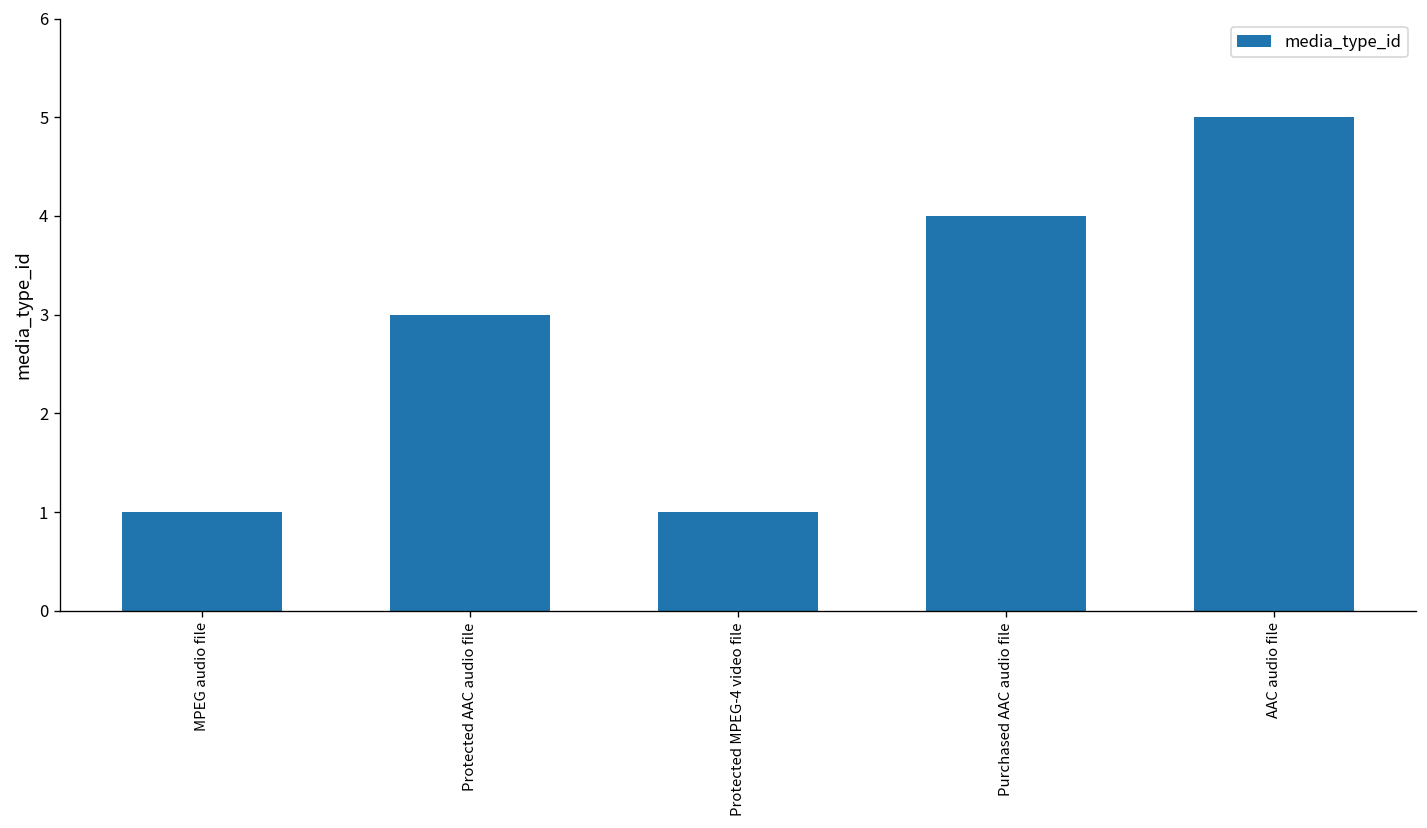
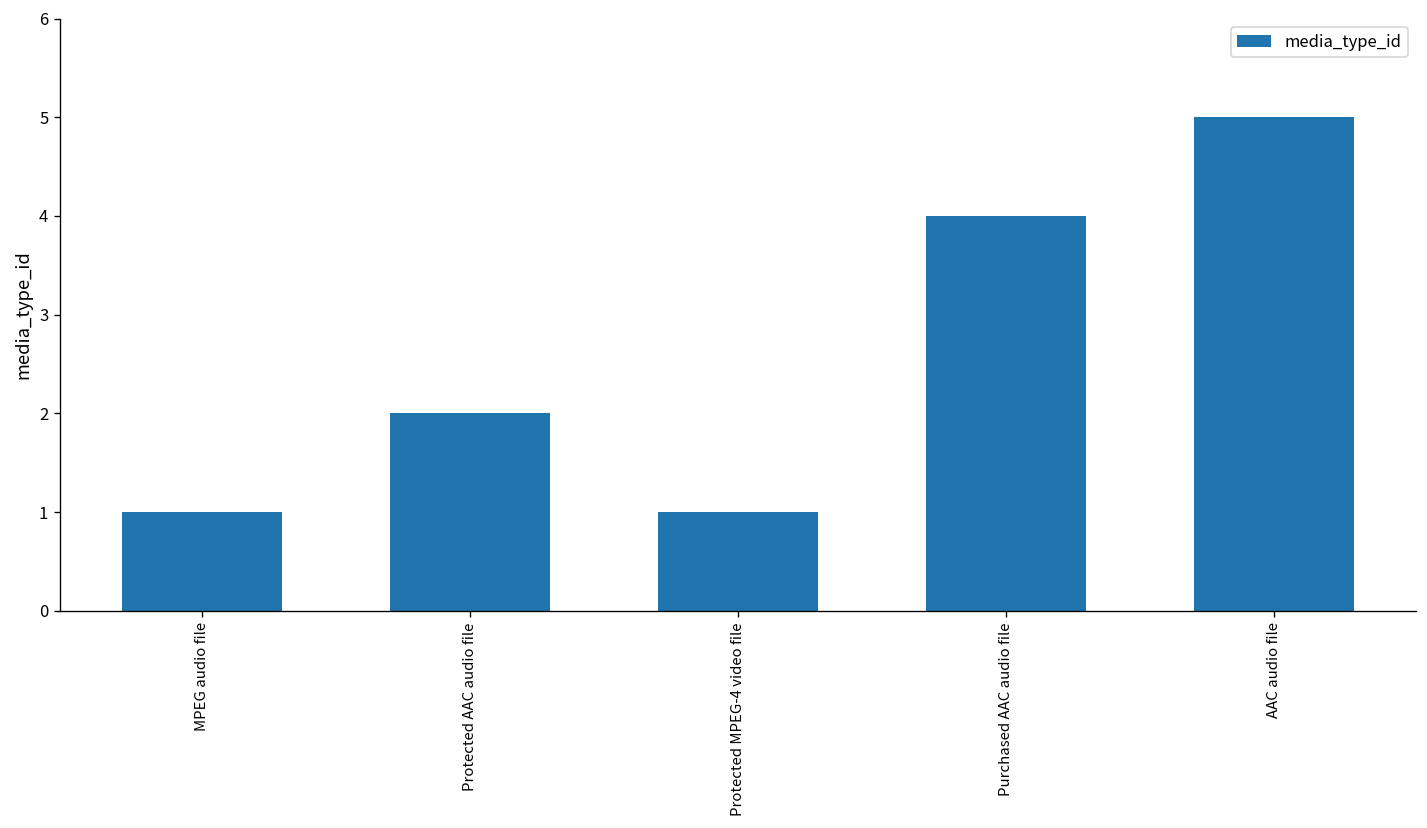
Protected AAC audio file: 3 -> 2
